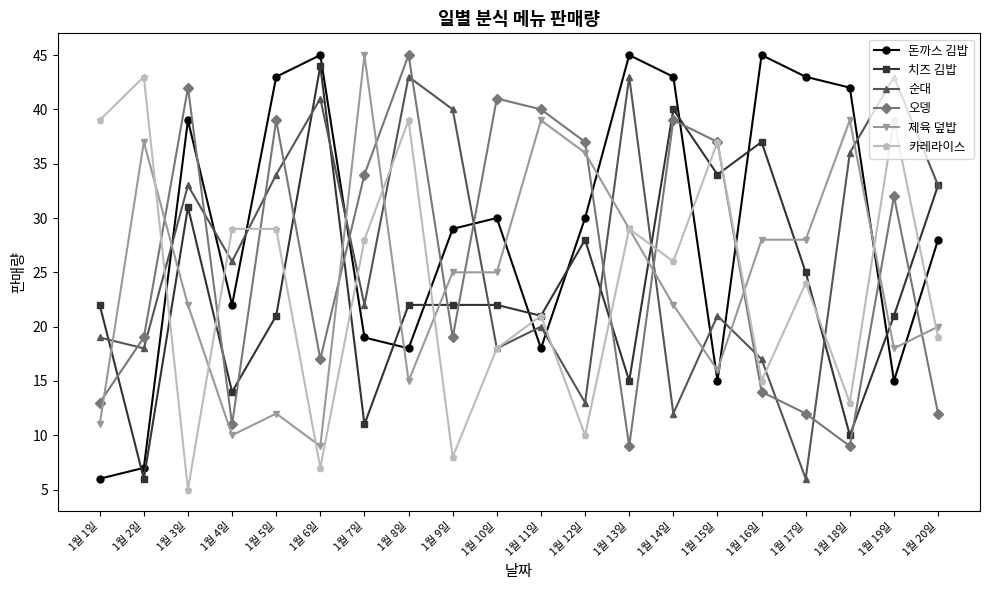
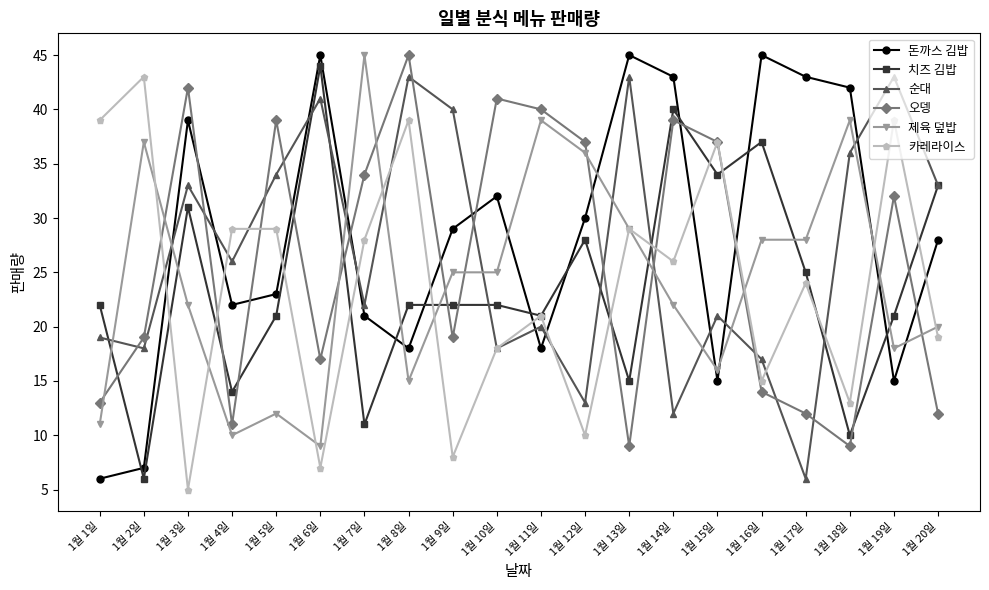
돈까스 김밥, 1월 5일: 43 -> 23
돈까스 김밥, 1월 7일: 19 -> 21
돈까스 김밥, 1월 10일: 30 -> 32
